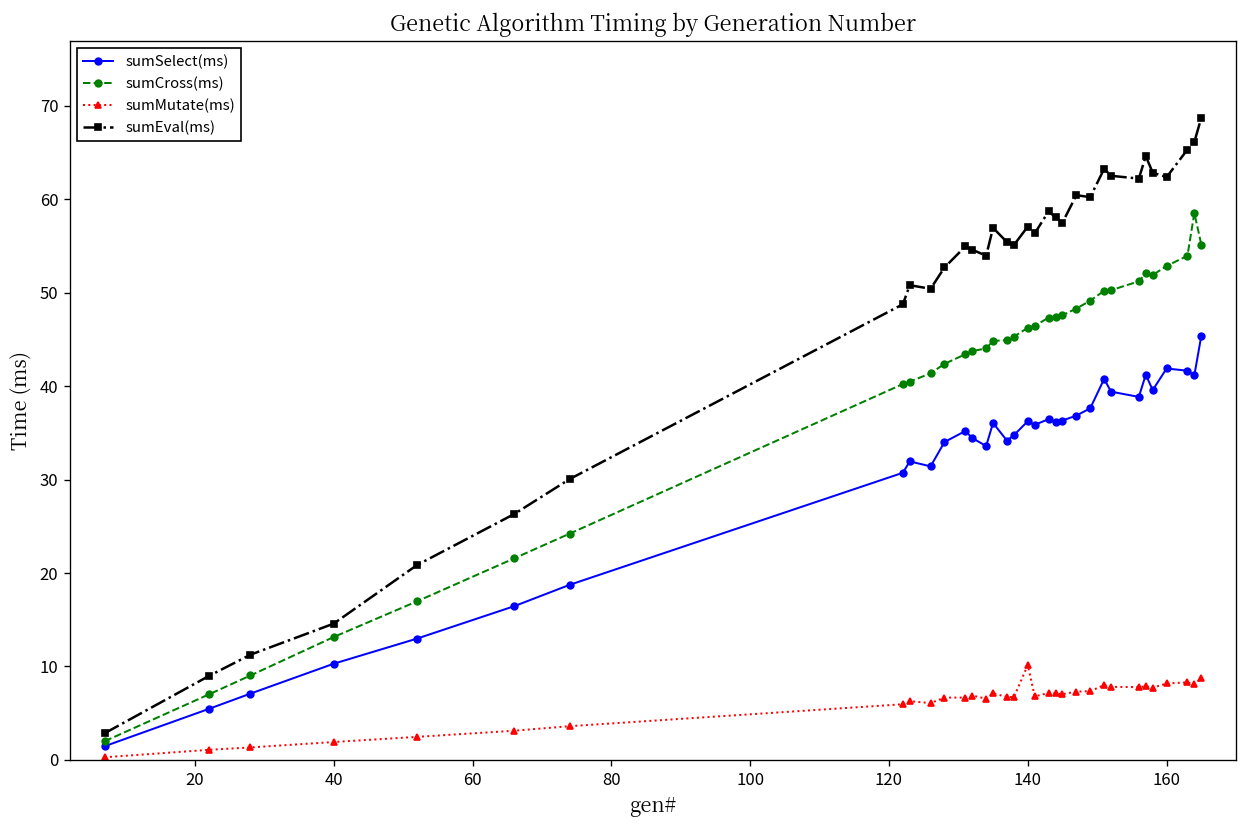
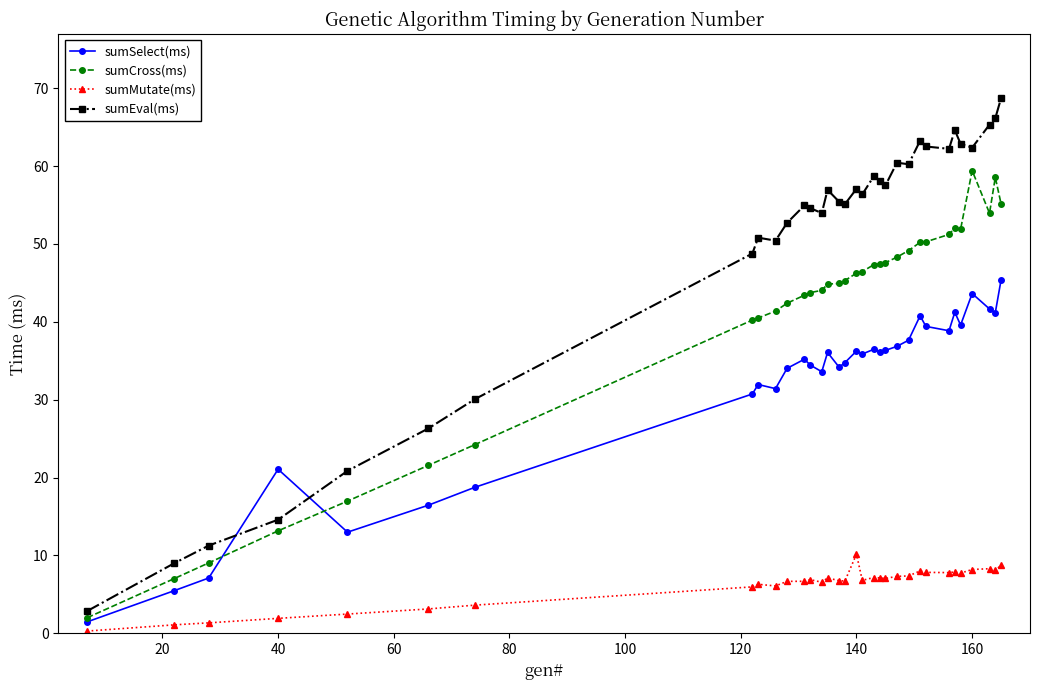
sumSelect(ms), 40: 10 -> 21
sumSelect(ms), 160: 42 -> 44
sumCross(ms), 160: 53 -> 59
